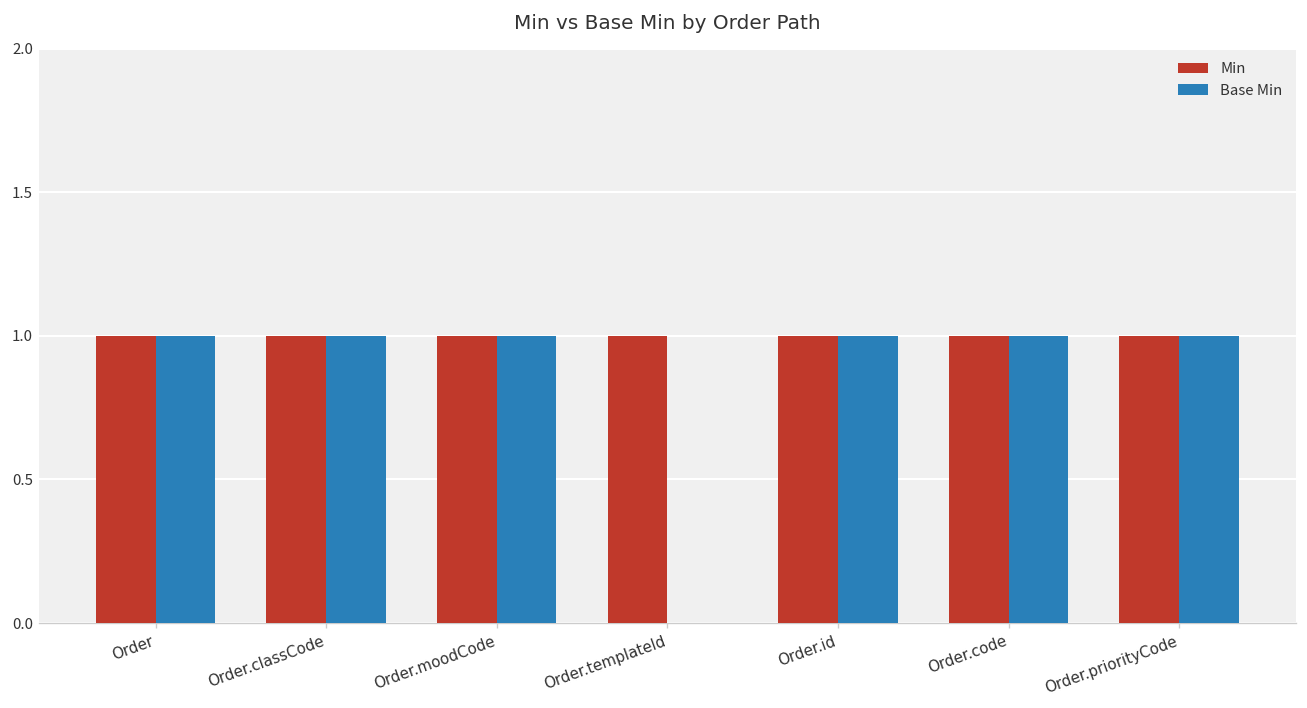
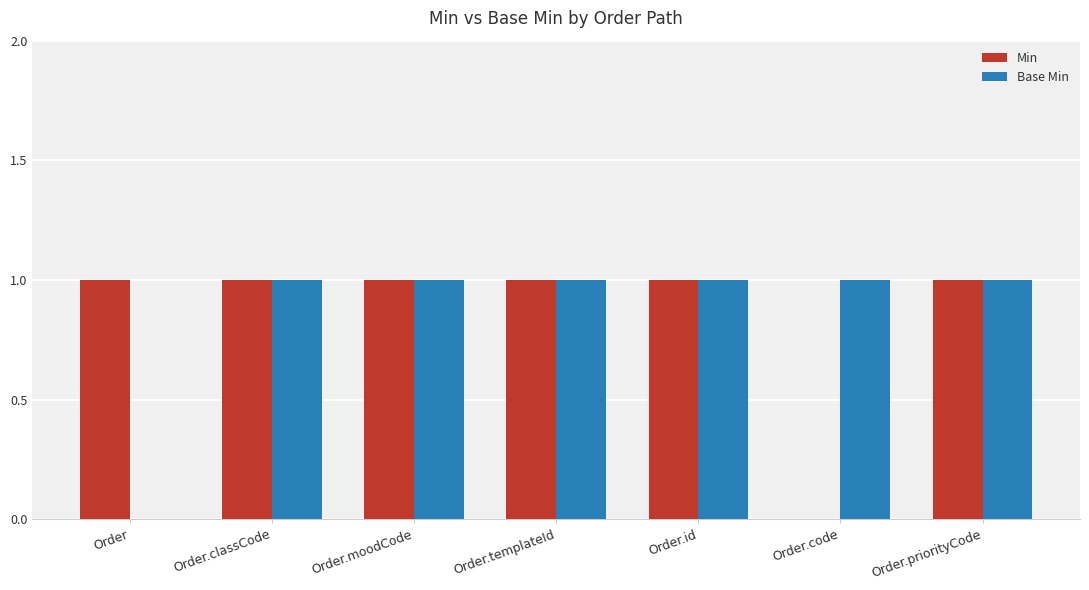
Base Min, Order: 1 -> 0
Base Min, Order.templateId: 0 -> 1
Min, Order.code: 1 -> 0
